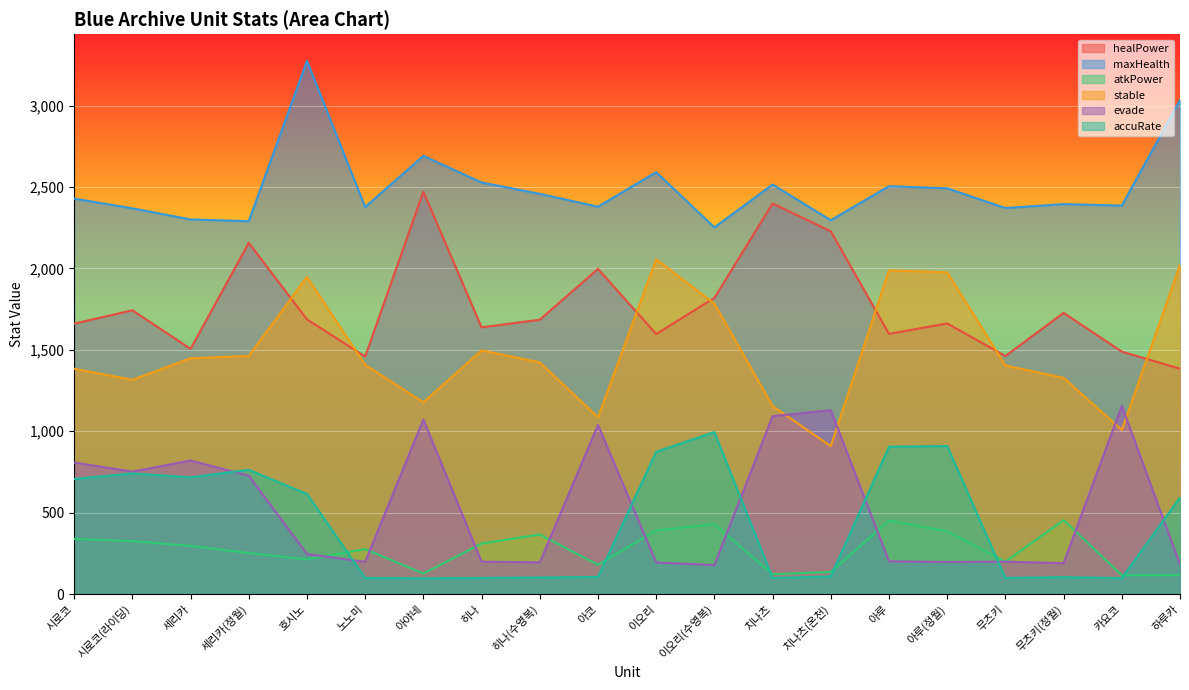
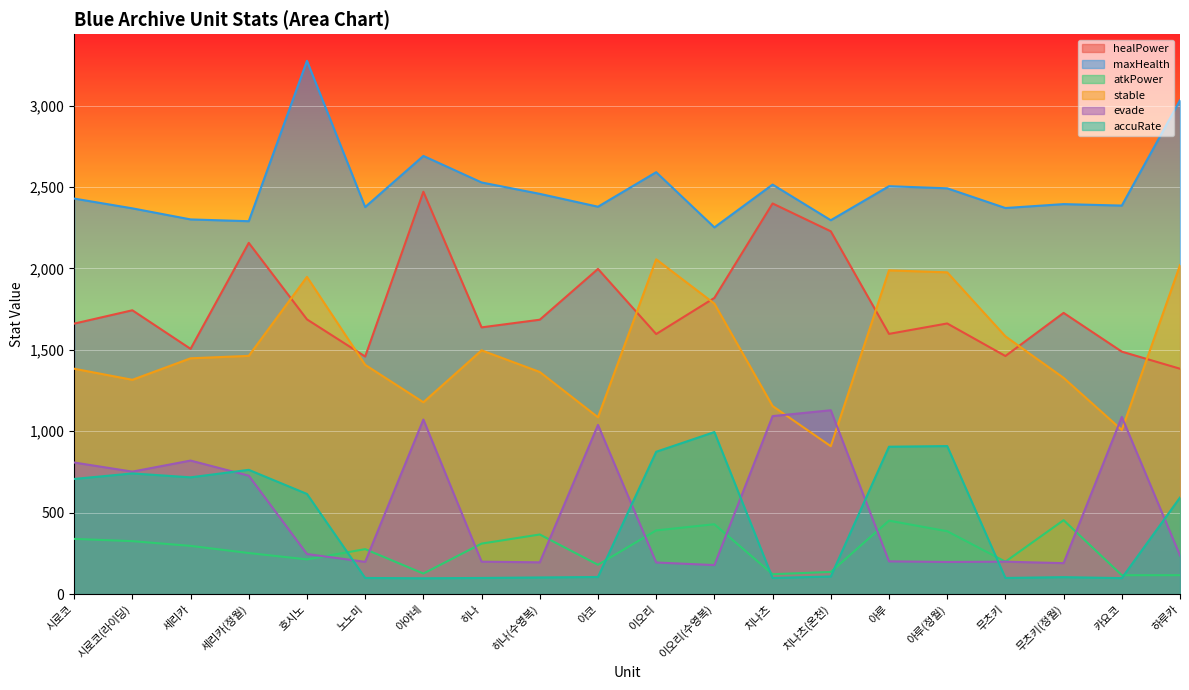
stable, 히나(수영복): 1,420 -> 1,360
stable, 무츠키: 1,400 -> 1,580
evade, 카요코: 1,160 -> 1,090
evade, 하루카: 180 -> 240
